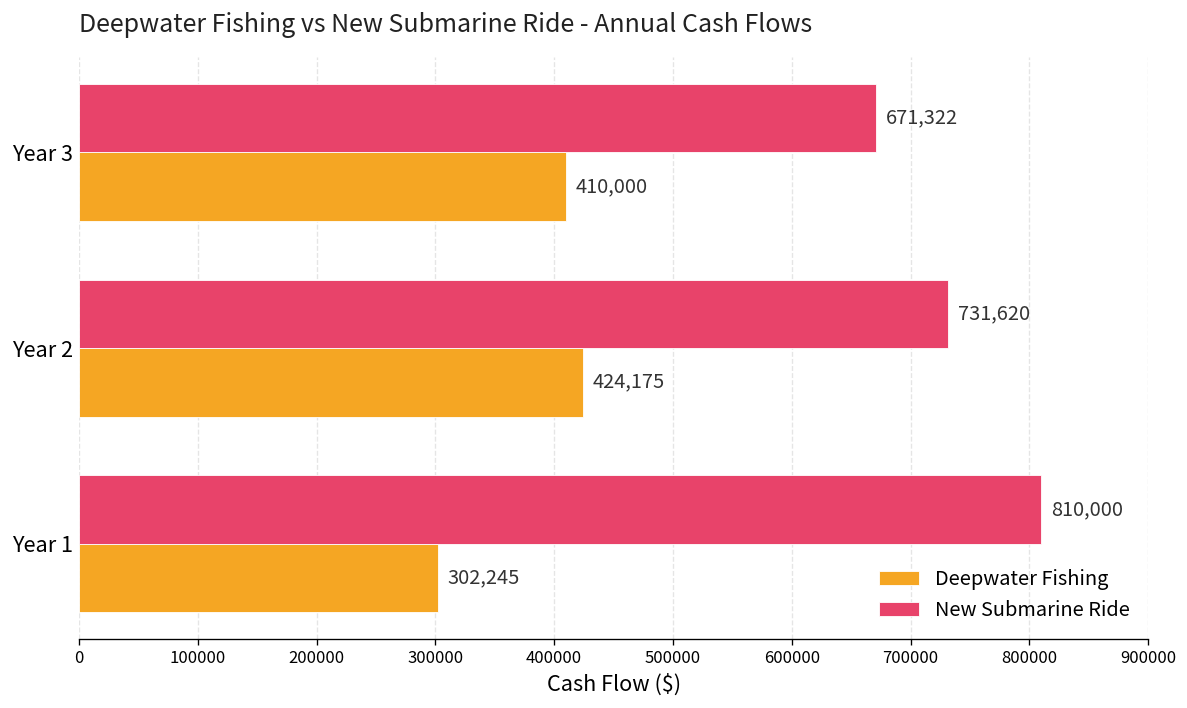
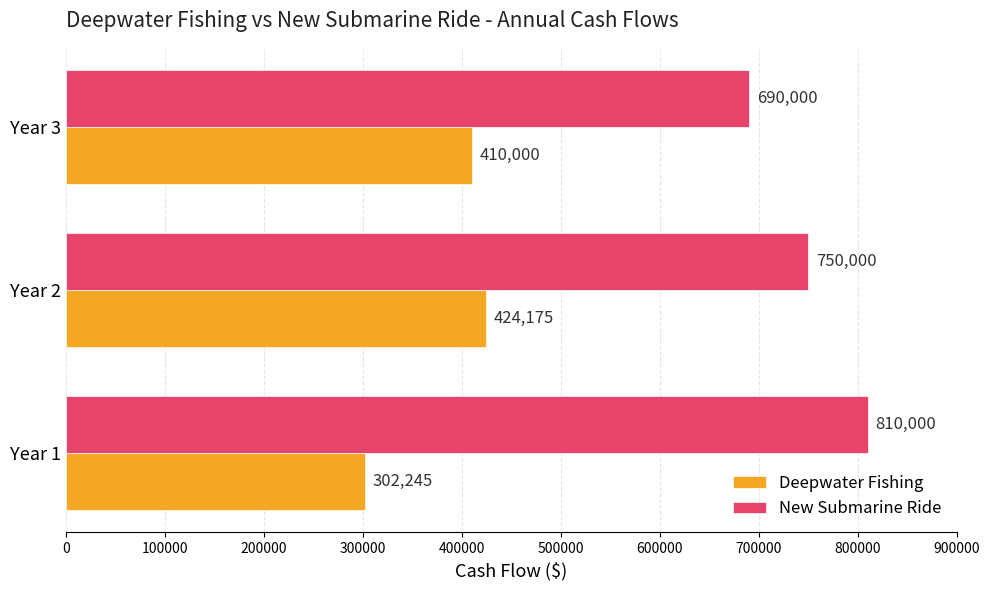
New Submarine Ride, Year 3: 671,322 -> 690,000
New Submarine Ride, Year 2: 731,620 -> 750,000
